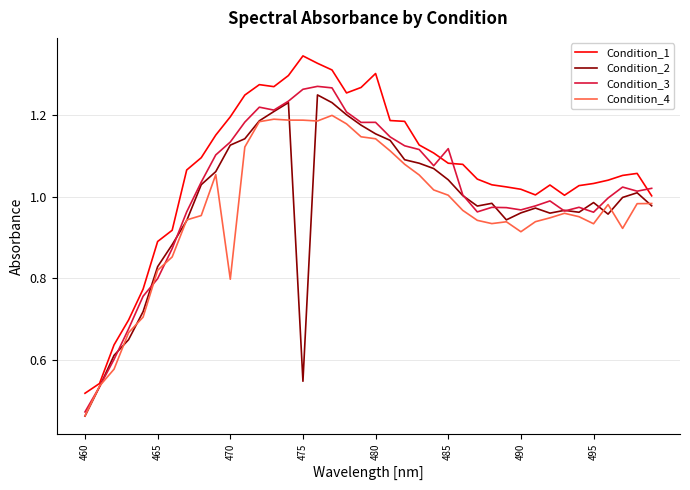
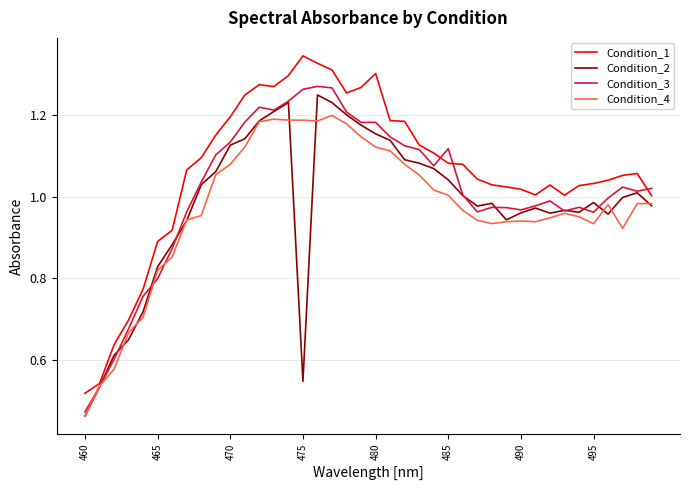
Condition_4, 470: 0.80 -> 1.08
Condition_4, 480: 1.14 -> 1.12
Condition_4, 490: 0.91 -> 0.94
